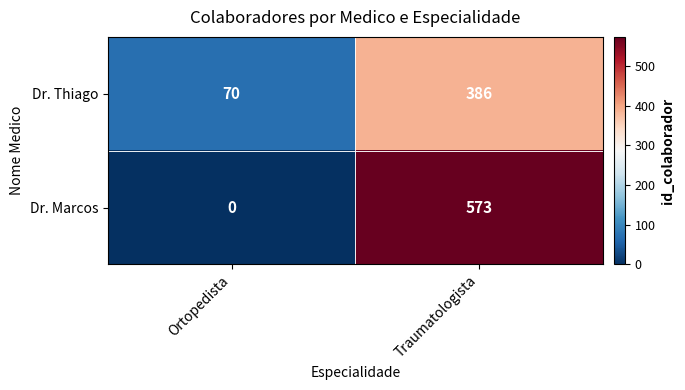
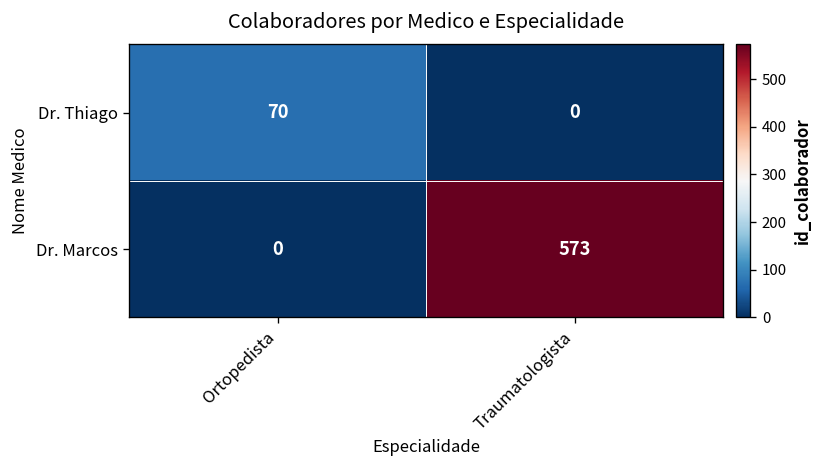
Dr. Thiago, Traumatologista: 386 -> 0
